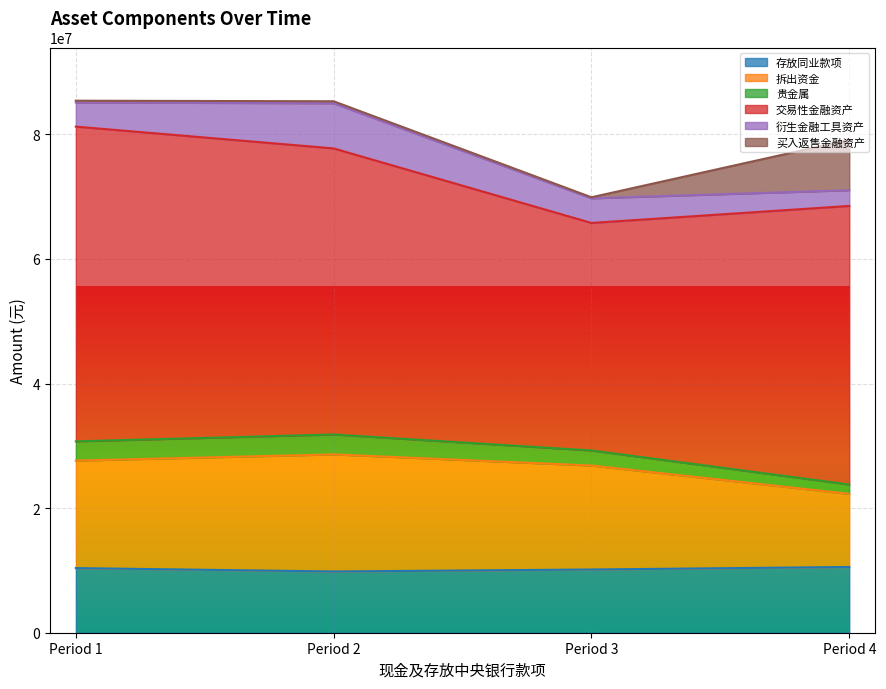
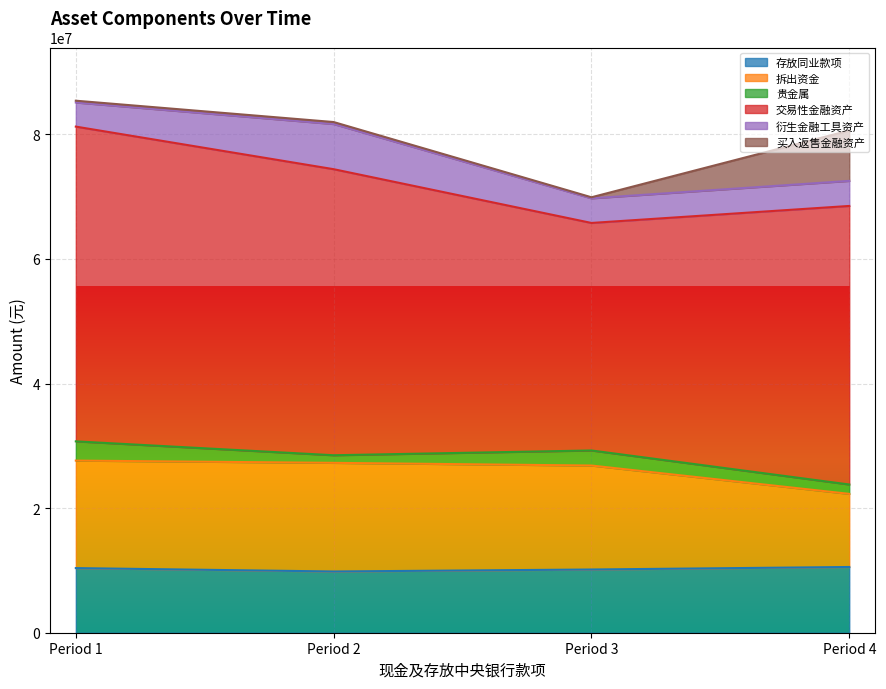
拆出资金, Period 2: 19000000 -> 17000000
贵金属, Period 2: 3000000 -> 1000000
衍生金融工具资产, Period 4: 3000000 -> 4000000
